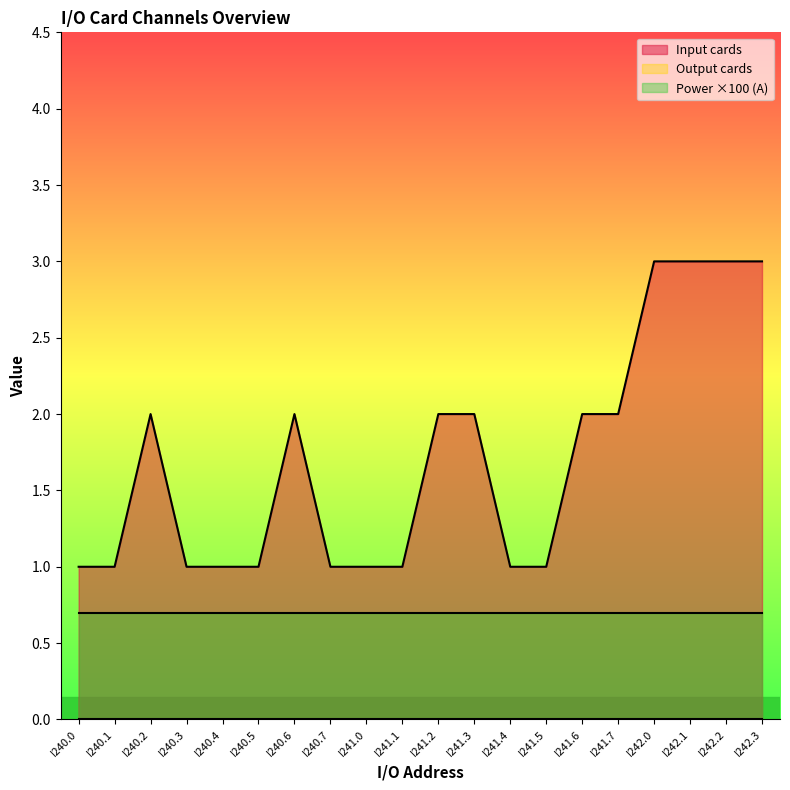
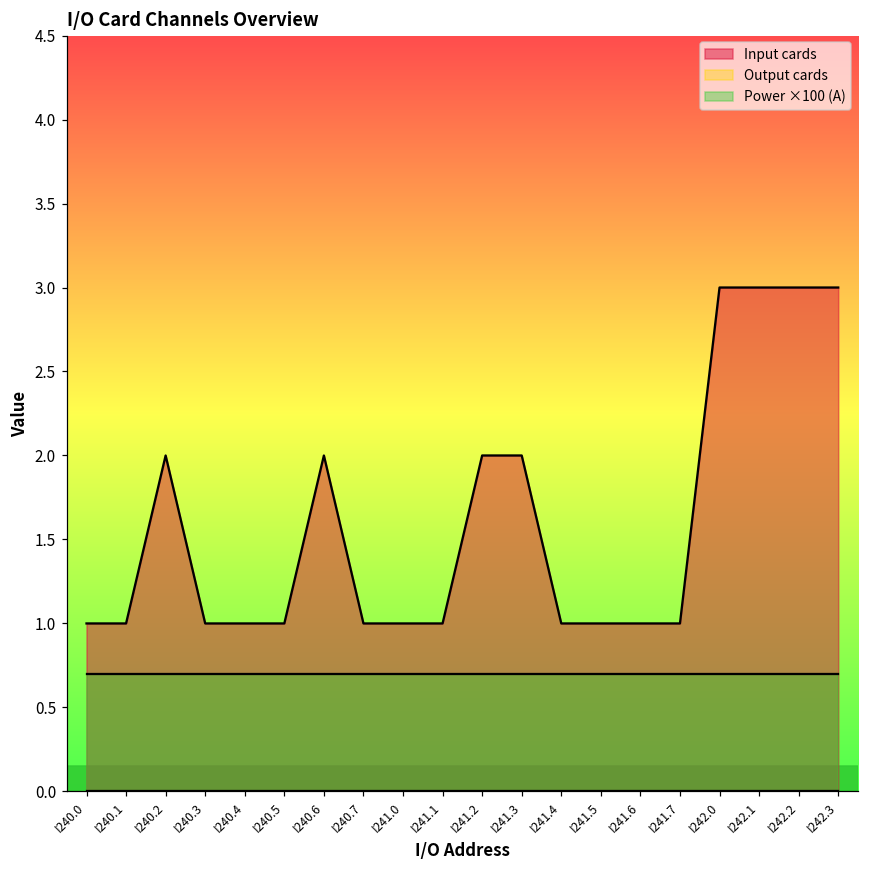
Input cards, I241.6: 2 -> 1
Input cards, I241.7: 2 -> 1
